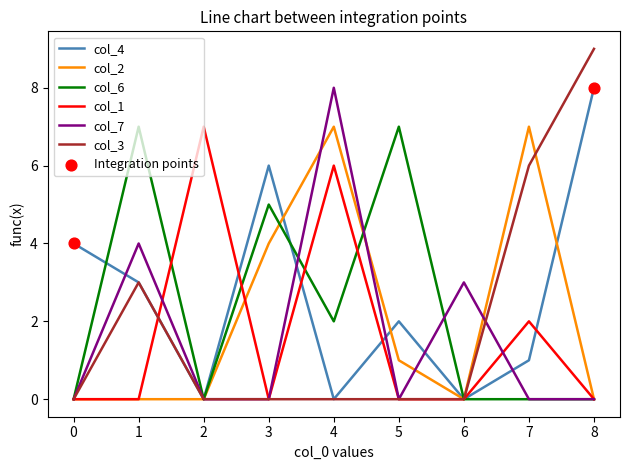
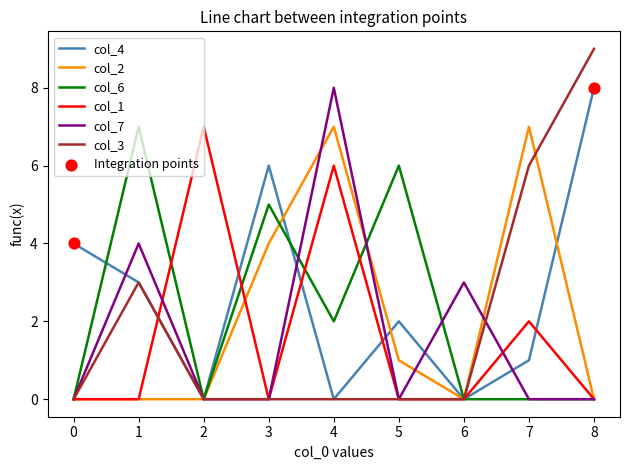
col_6, 5: 7 -> 6
